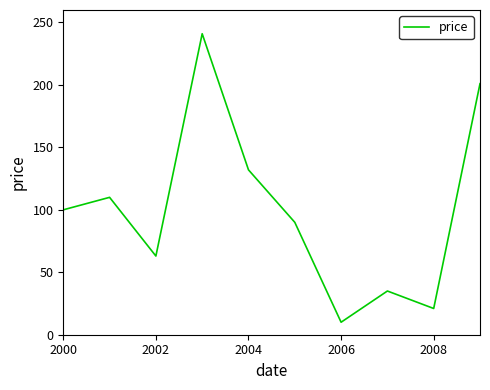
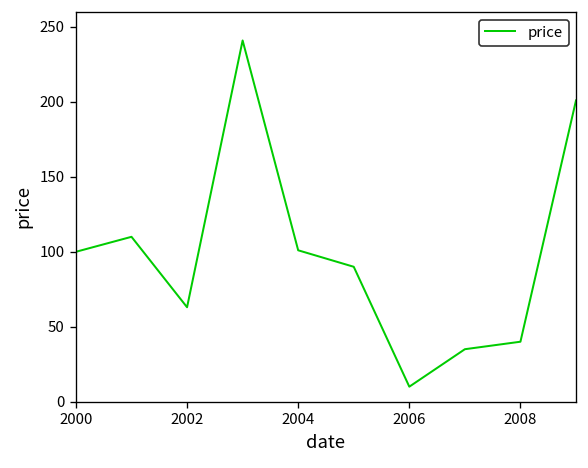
2004: 132 -> 101
2008: 21 -> 40
